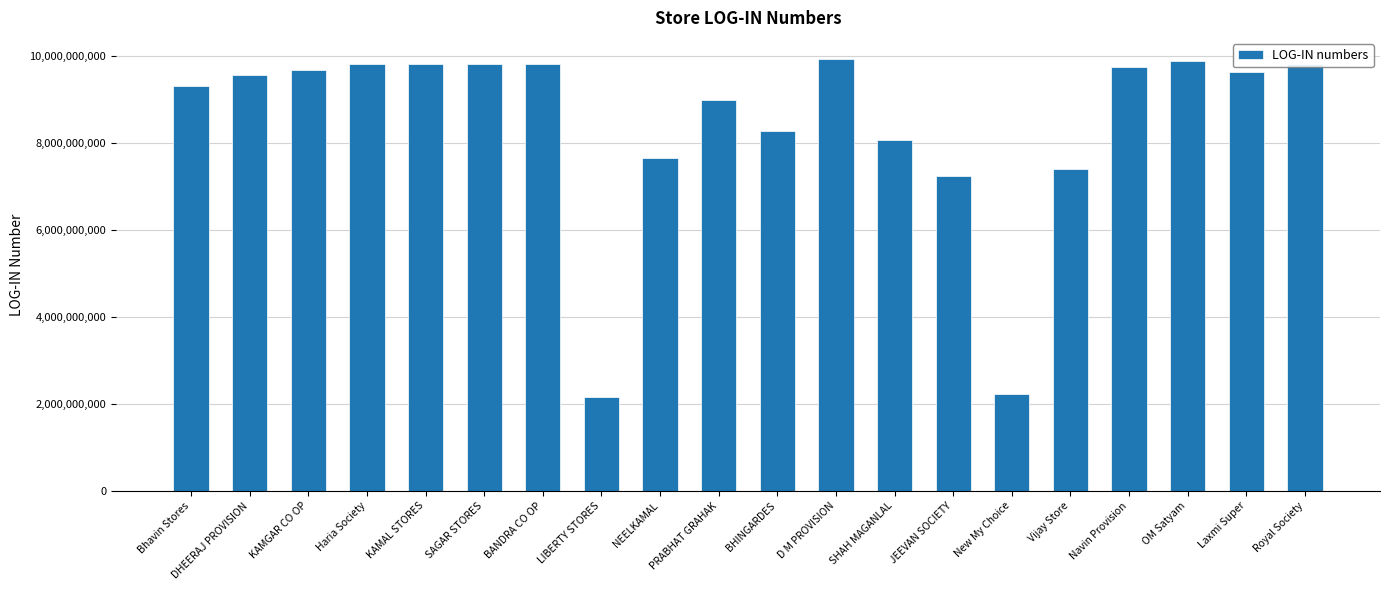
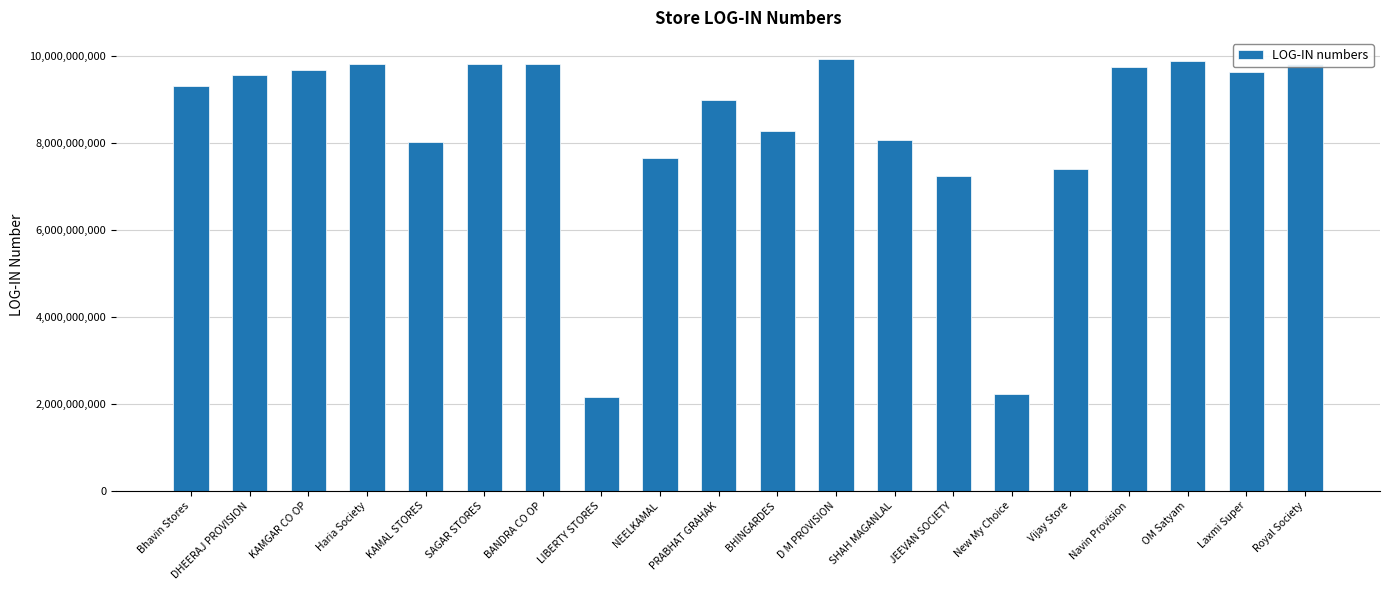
KAMAL STORES: 9,800,000,000 -> 8,000,000,000
